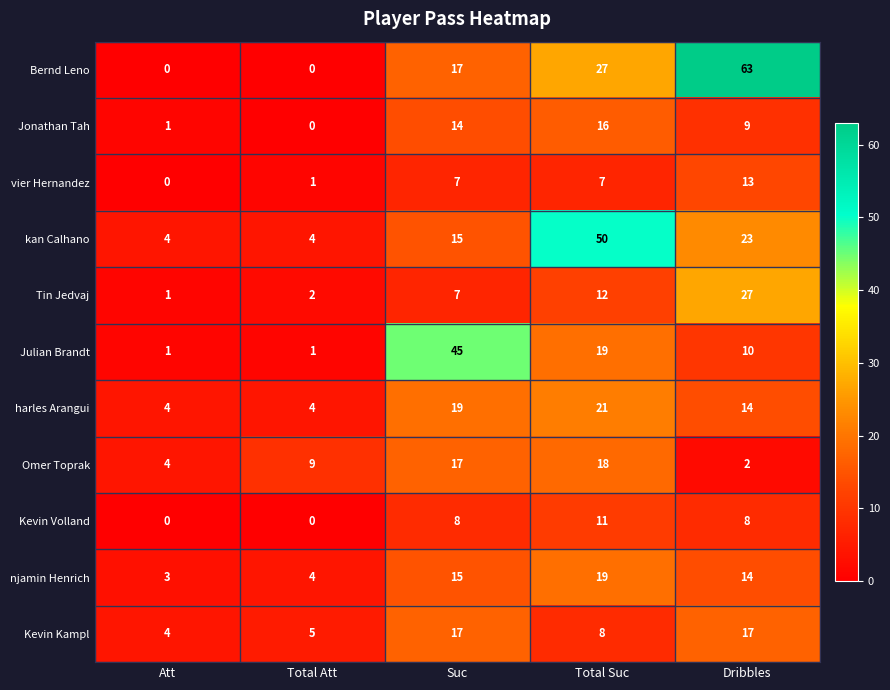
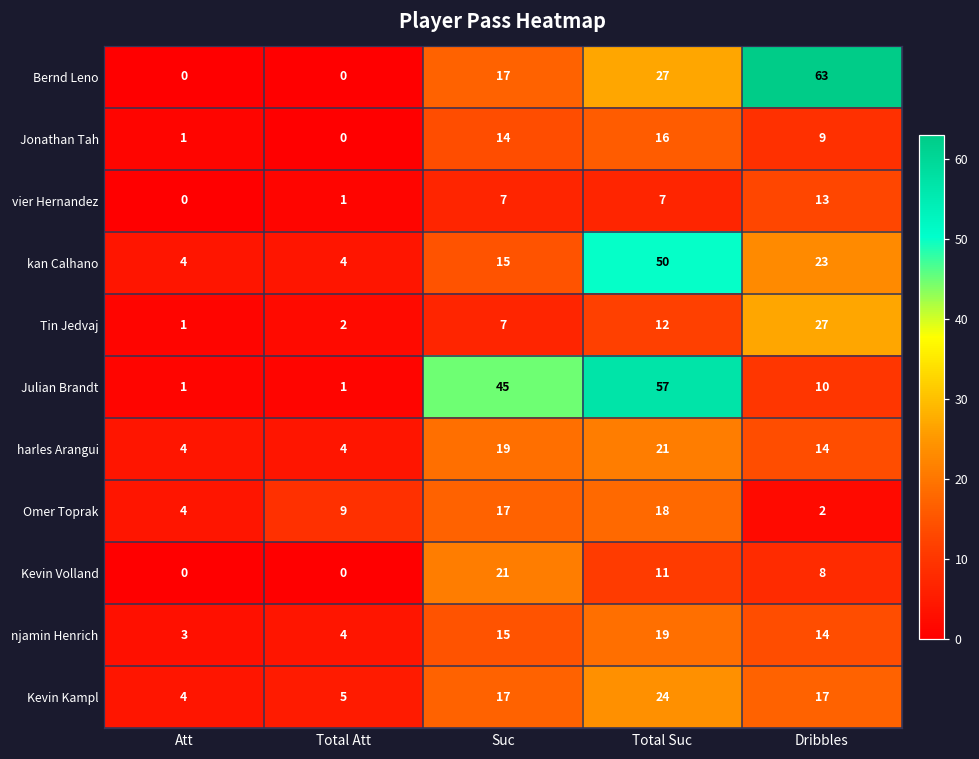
Julian Brandt, Total Suc: 19 -> 57
Kevin Volland, Suc: 8 -> 21
Kevin Kampl, Total Suc: 8 -> 24
